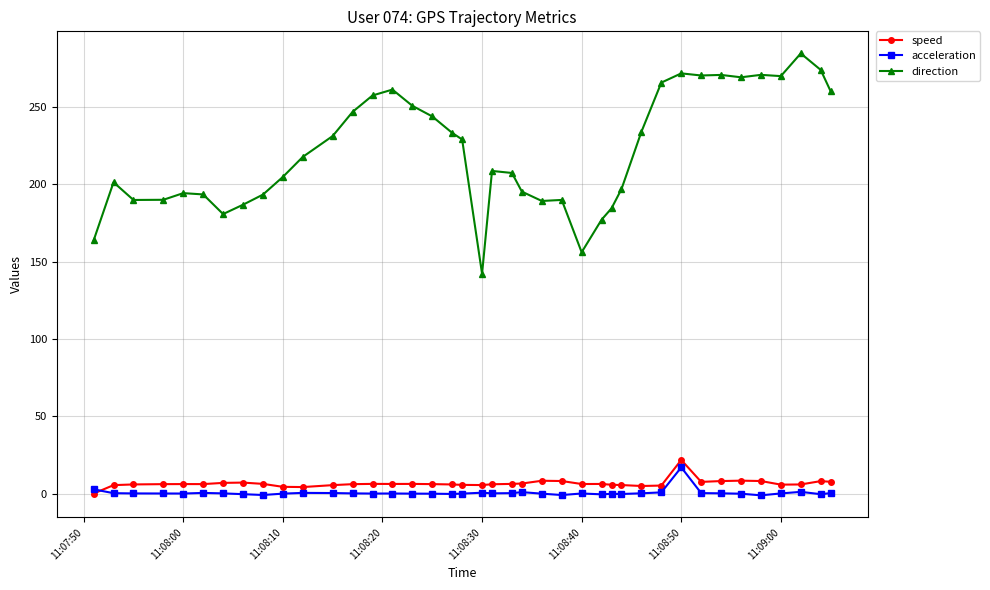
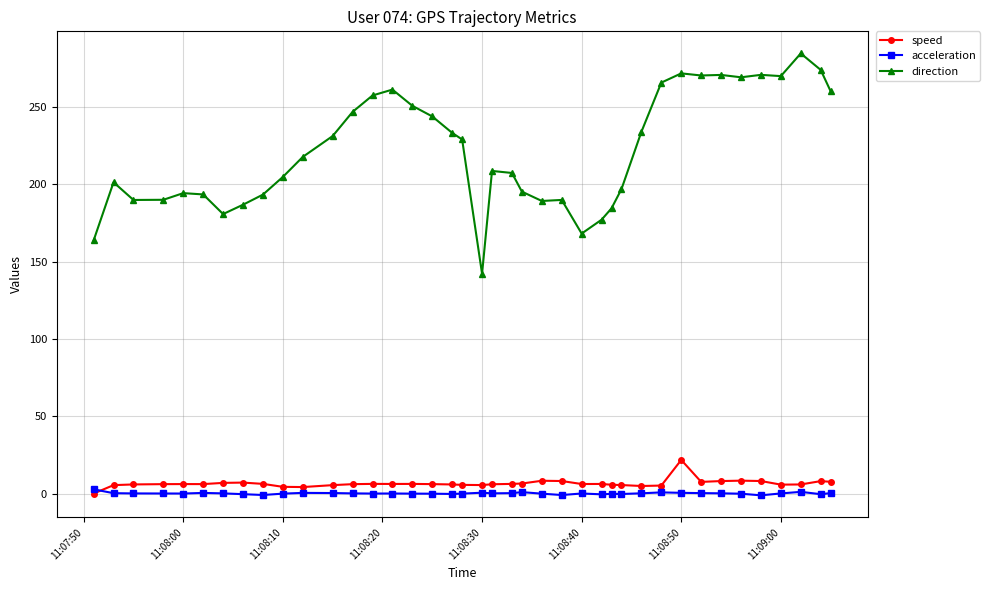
direction, 11:08:40: 156 -> 168
acceleration, 11:08:50: 17 -> 0
